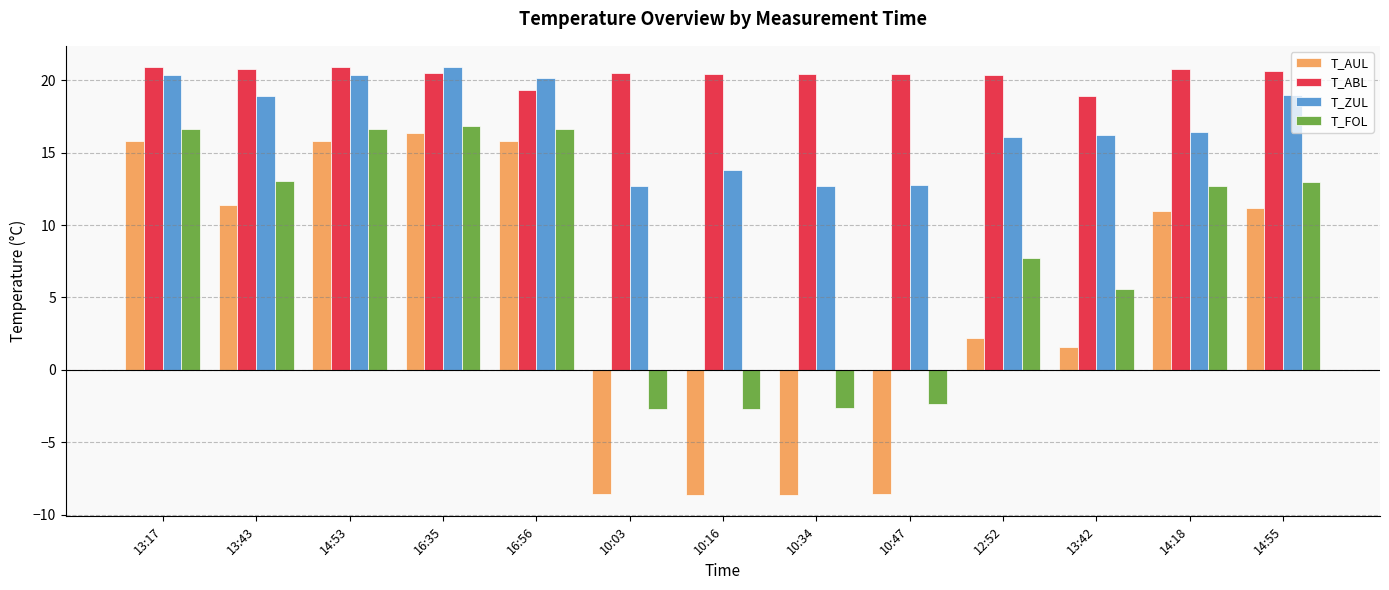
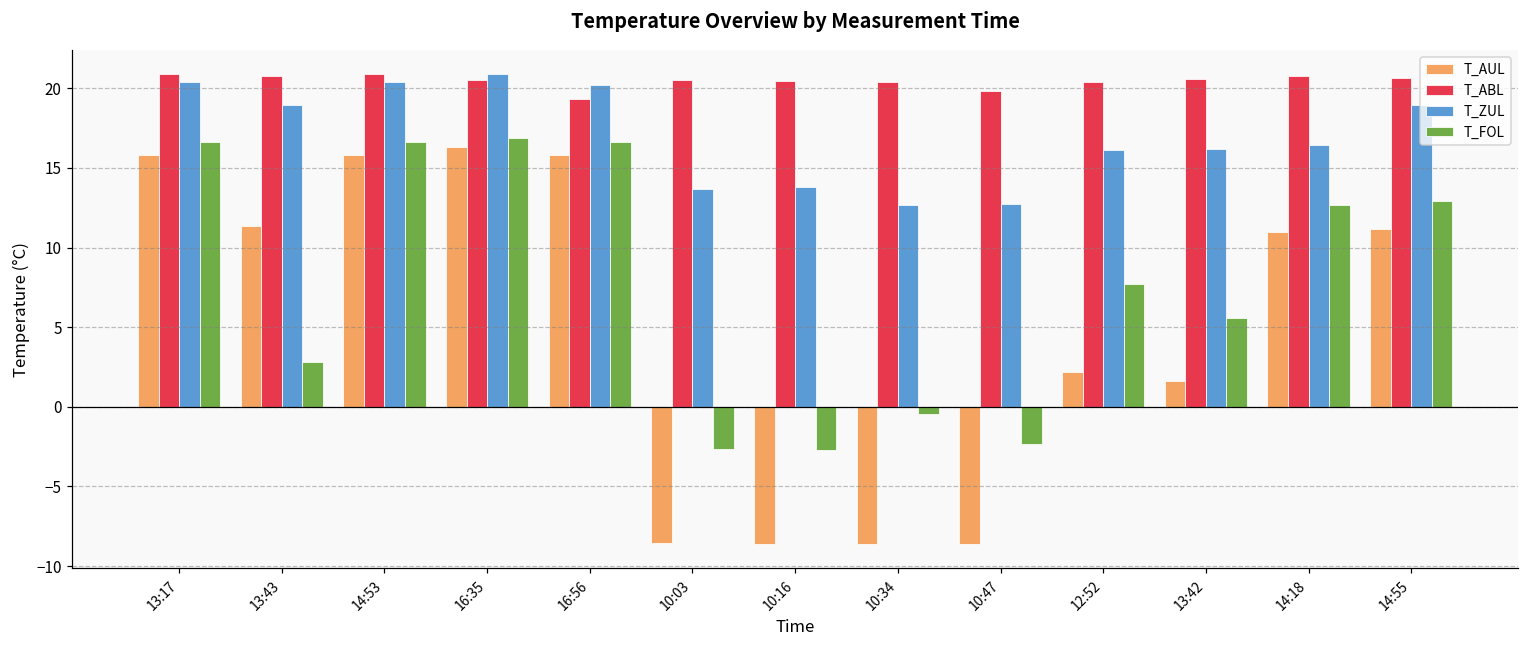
T_FOL, 13:43: 13.0 -> 2.8
T_ZUL, 10:03: 12.7 -> 13.7
T_FOL, 10:34: -2.6 -> -0.5
T_ABL, 10:47: 20.4 -> 19.8
T_ABL, 13:42: 18.9 -> 20.6
